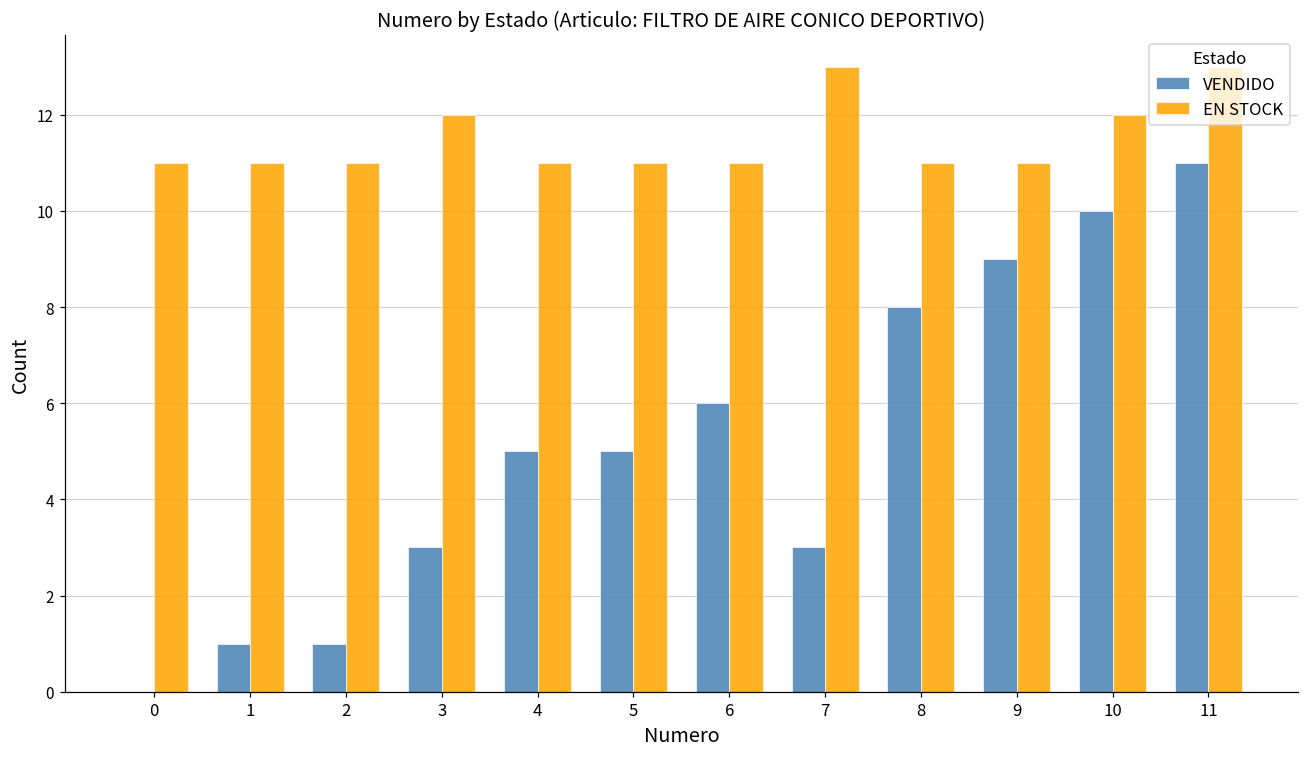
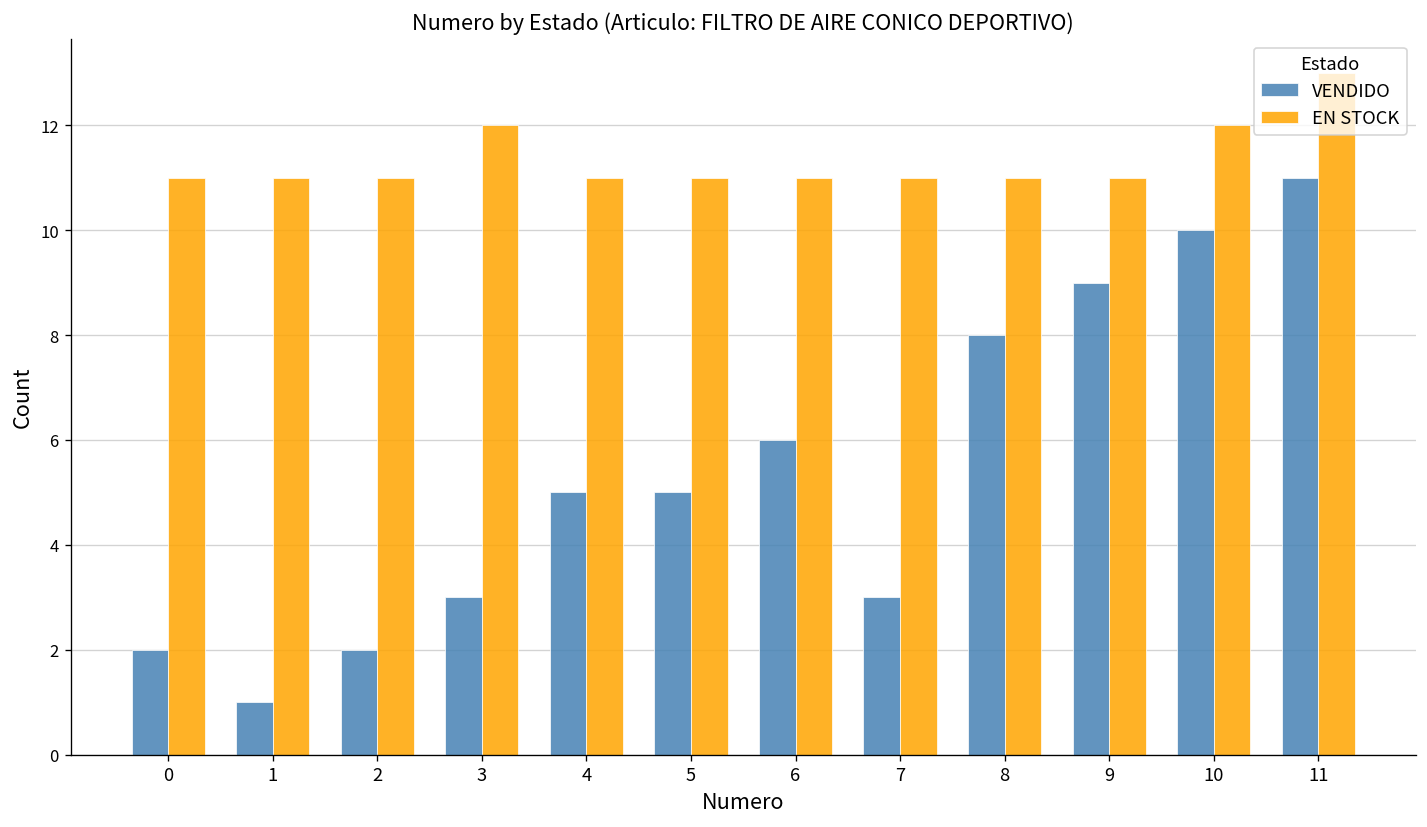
VENDIDO, 0: 0 -> 2
VENDIDO, 2: 1 -> 2
EN STOCK, 7: 13 -> 11
